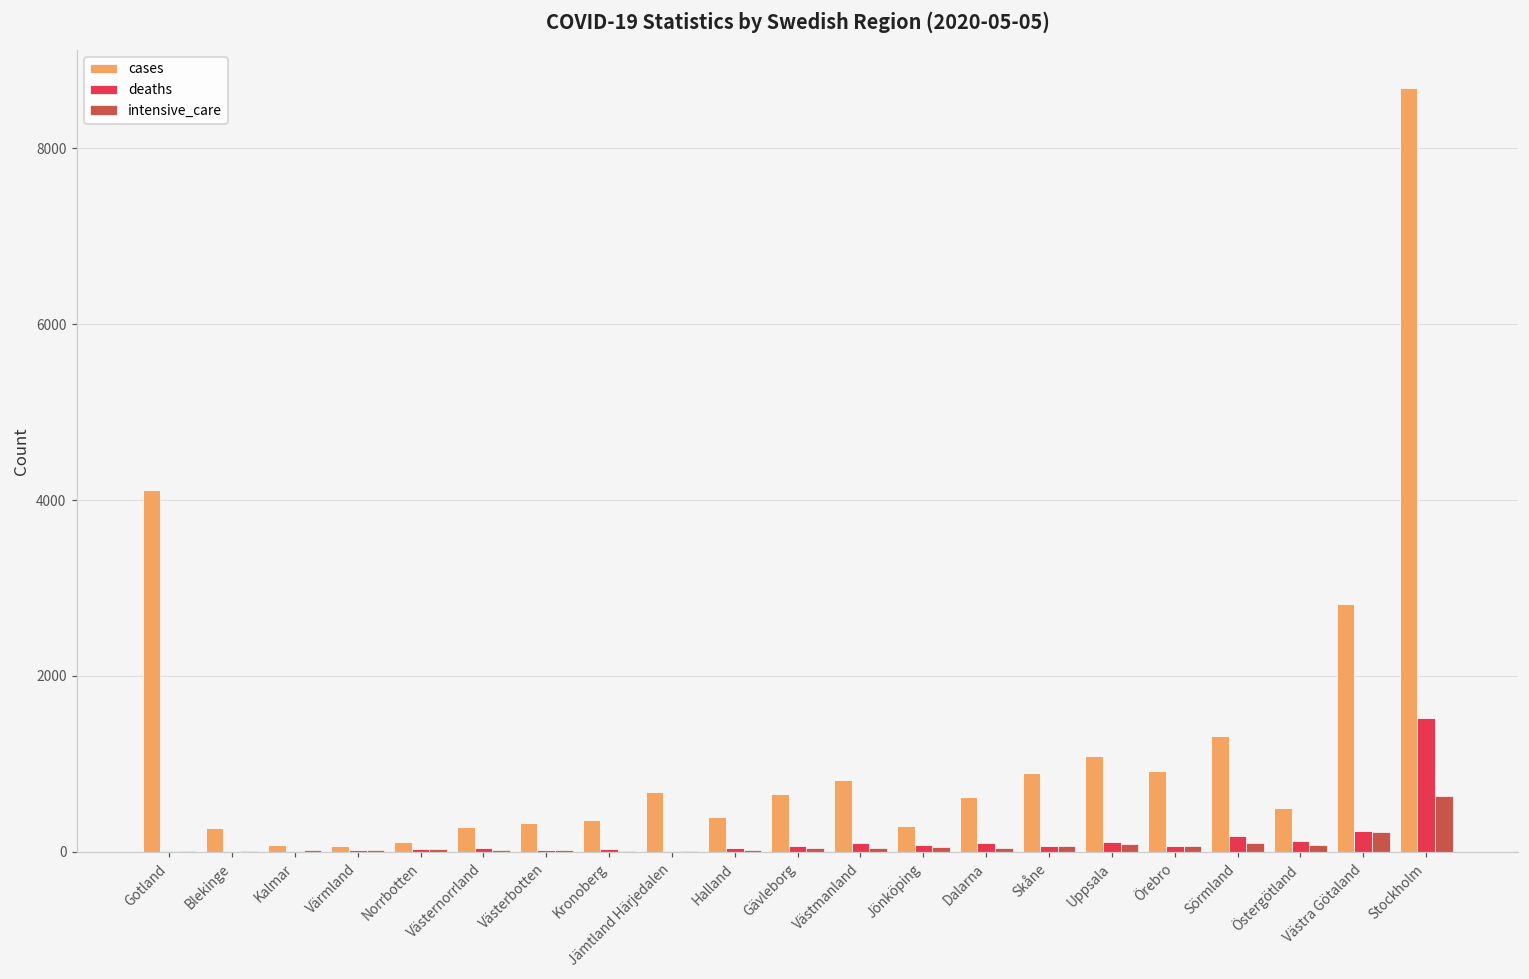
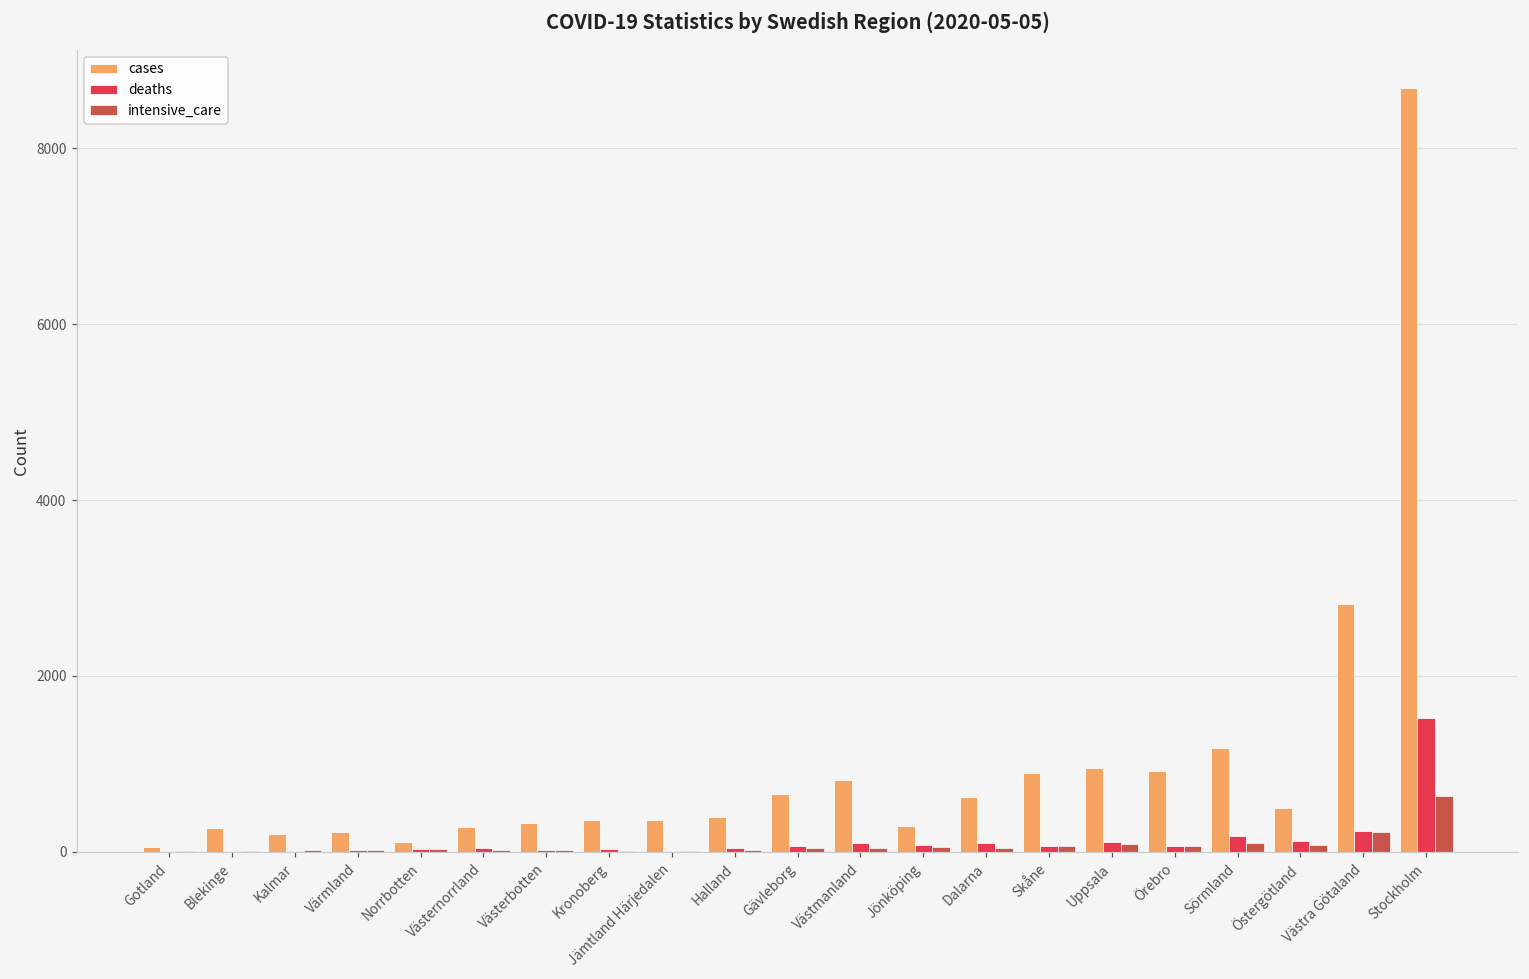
cases, Gotland: 4100 -> 100
cases, Kalmar: 100 -> 200
cases, Värmland: 100 -> 200
cases, Jämtland Härjedalen: 700 -> 400
cases, Uppsala: 1100 -> 1000
cases, Sörmland: 1300 -> 1200
